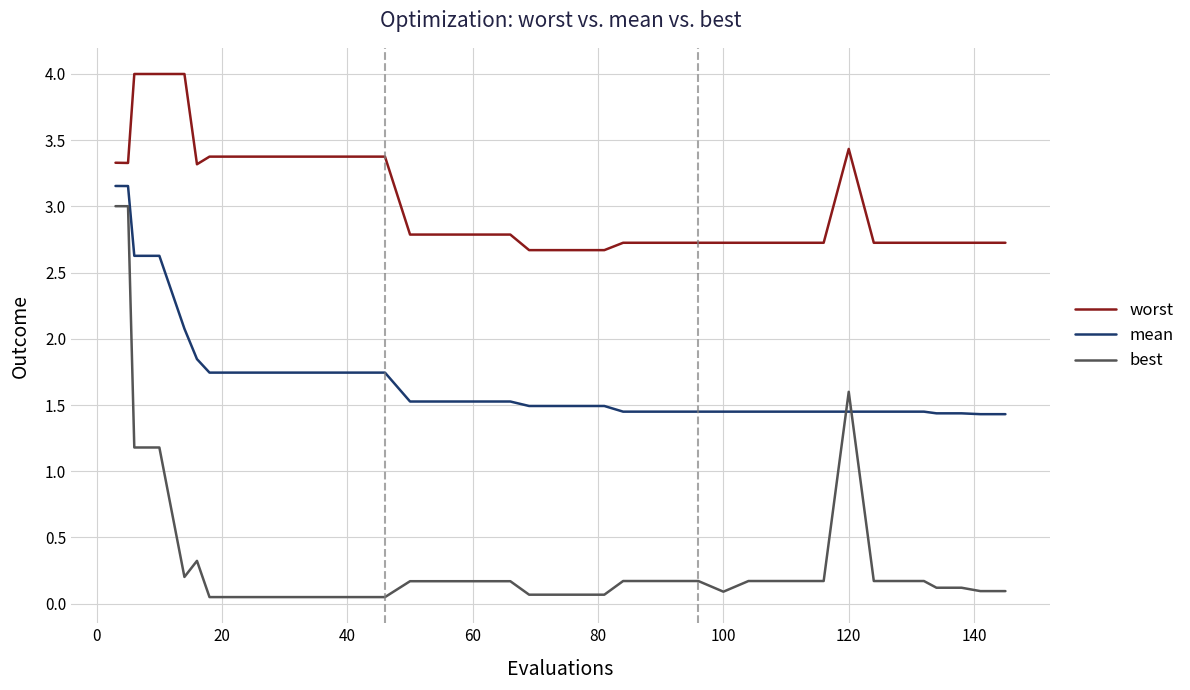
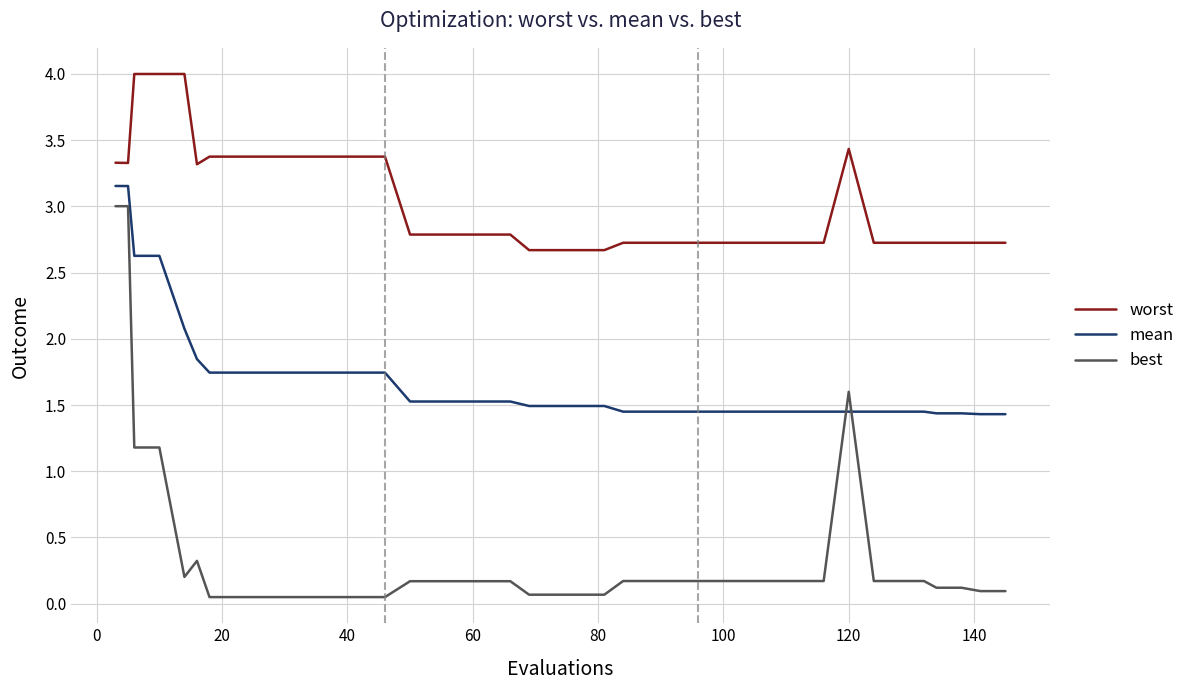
best, 100: 0.09 -> 0.17
